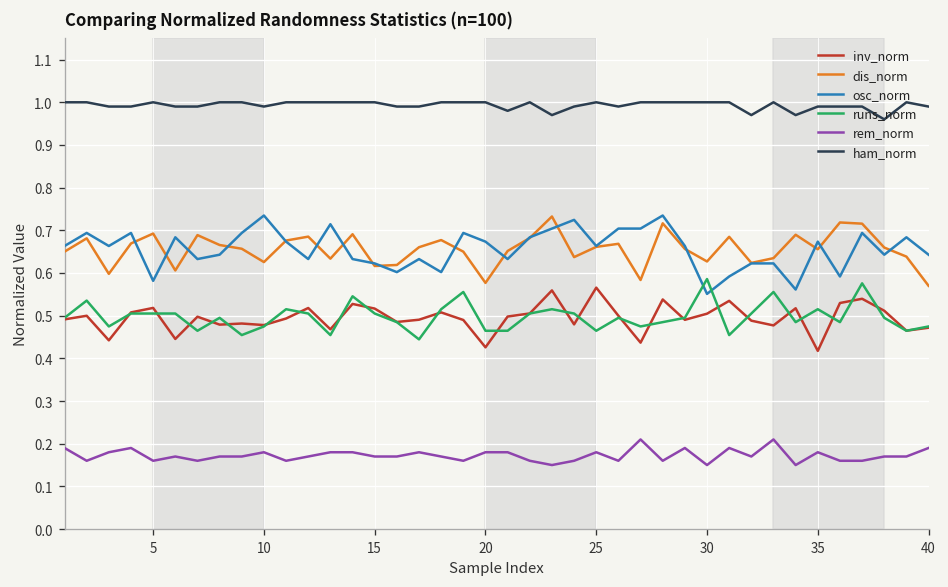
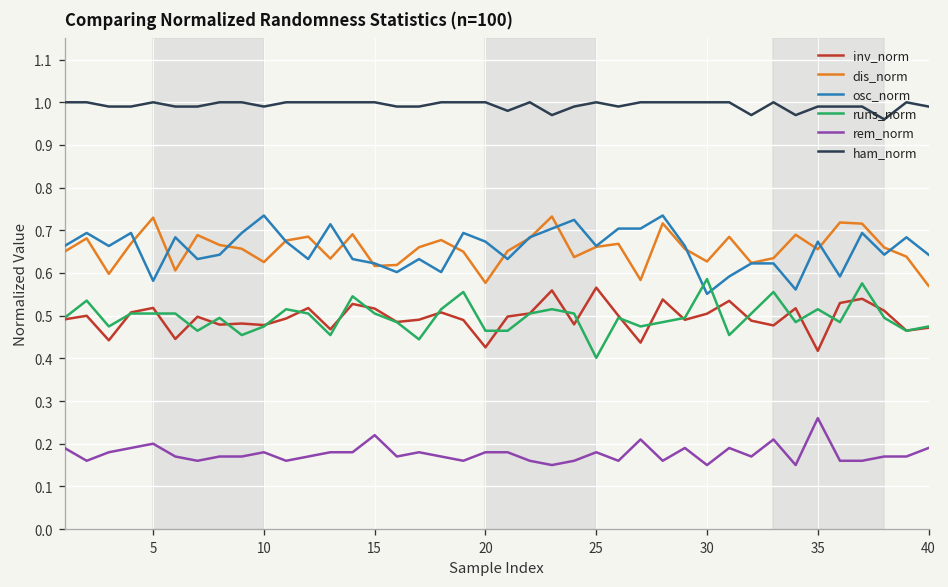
dis_norm, 5: 0.69 -> 0.73
rem_norm, 5: 0.16 -> 0.20
rem_norm, 15: 0.17 -> 0.22
runs_norm, 25: 0.46 -> 0.40
rem_norm, 35: 0.18 -> 0.26
